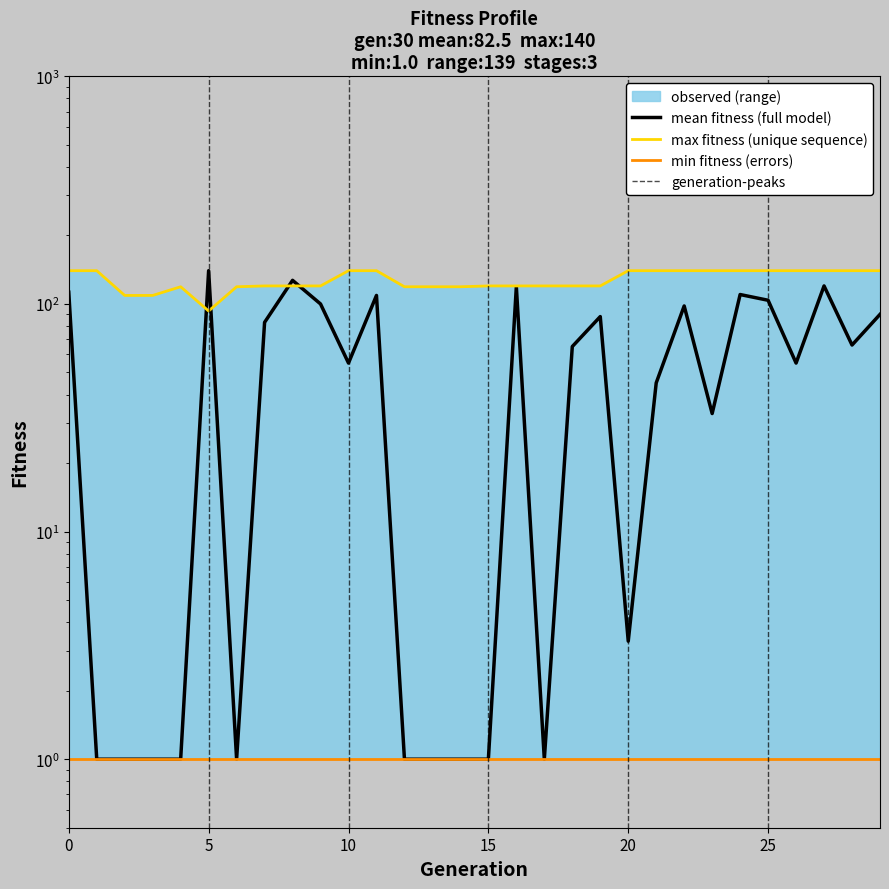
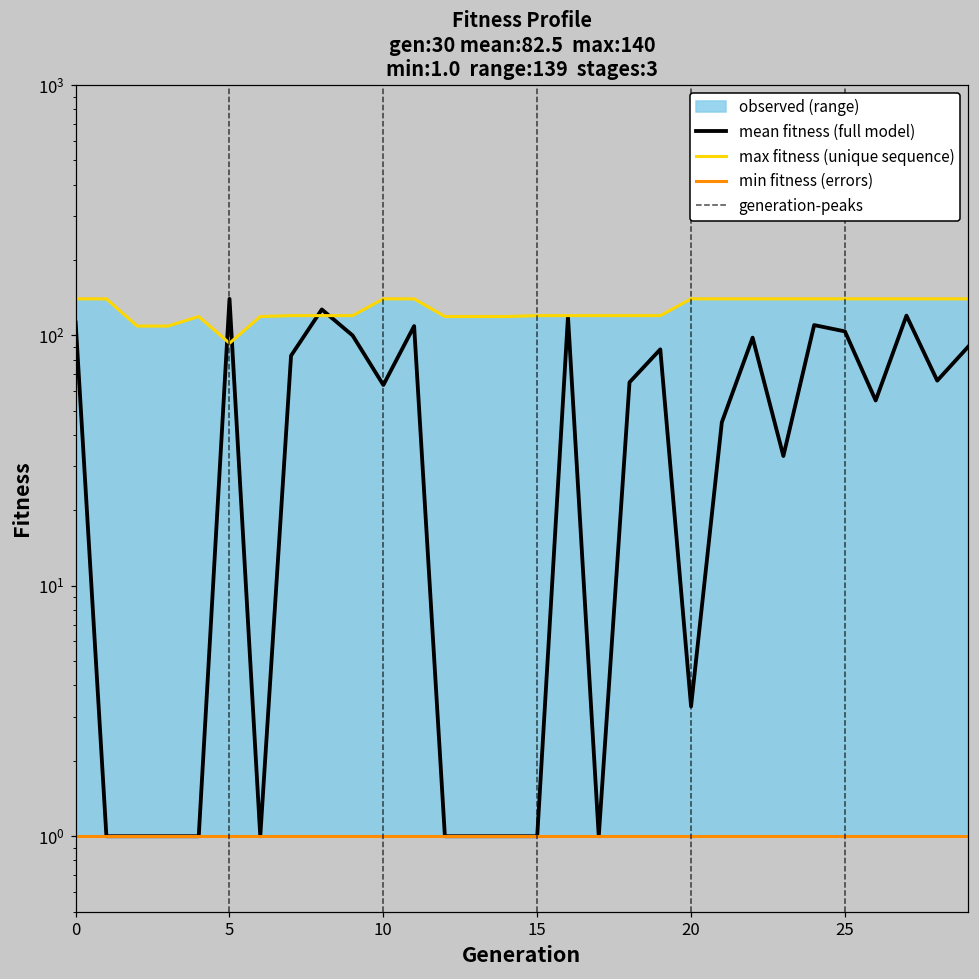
mean fitness (full model), 10: 55 -> 63
